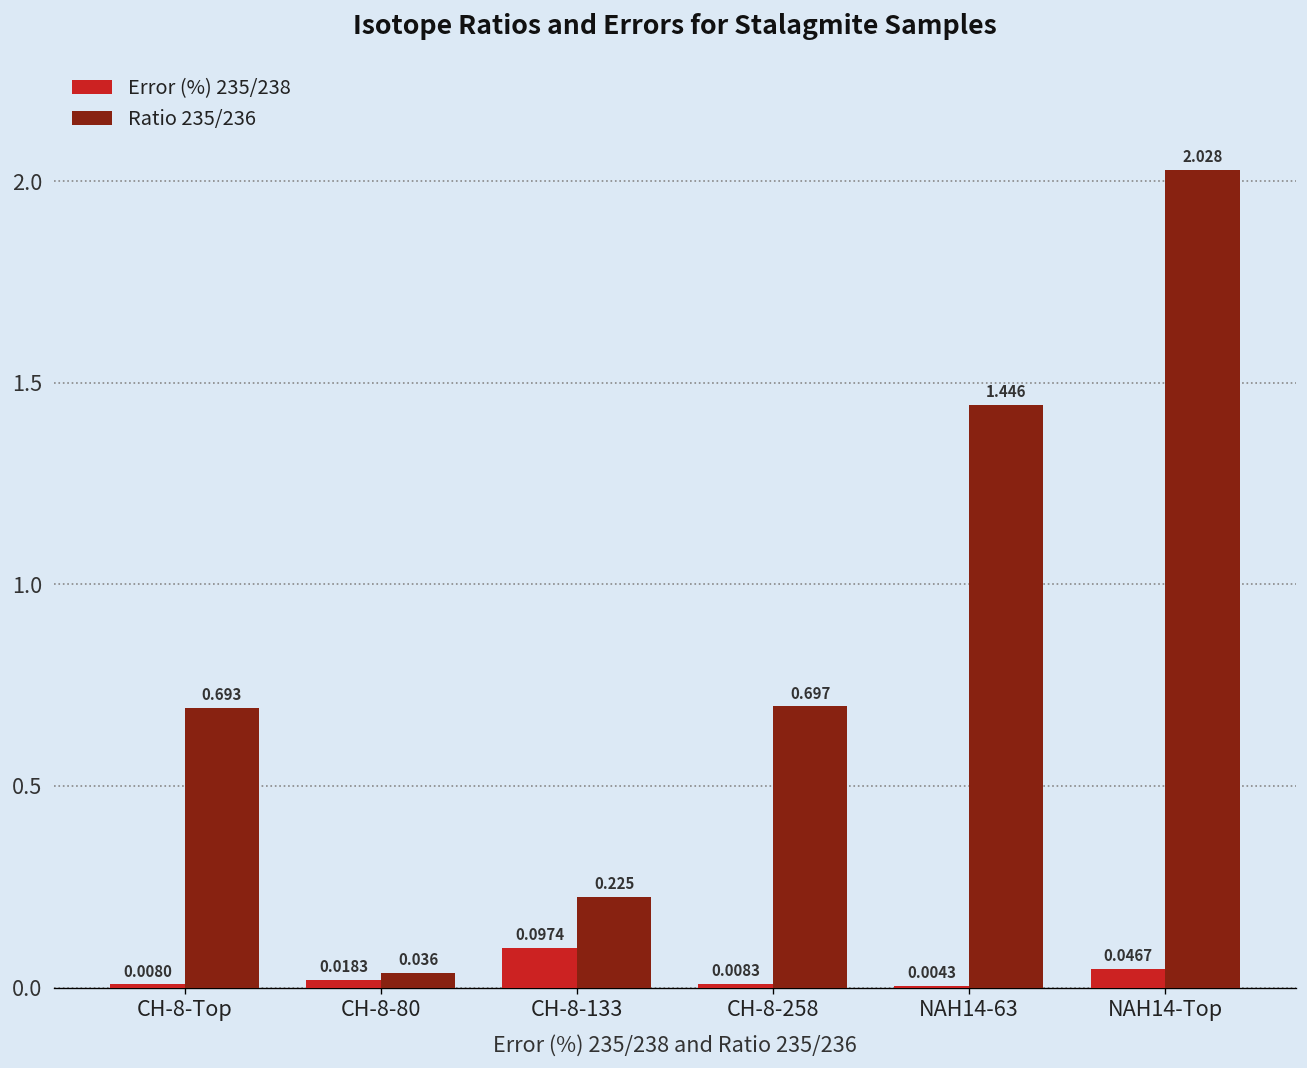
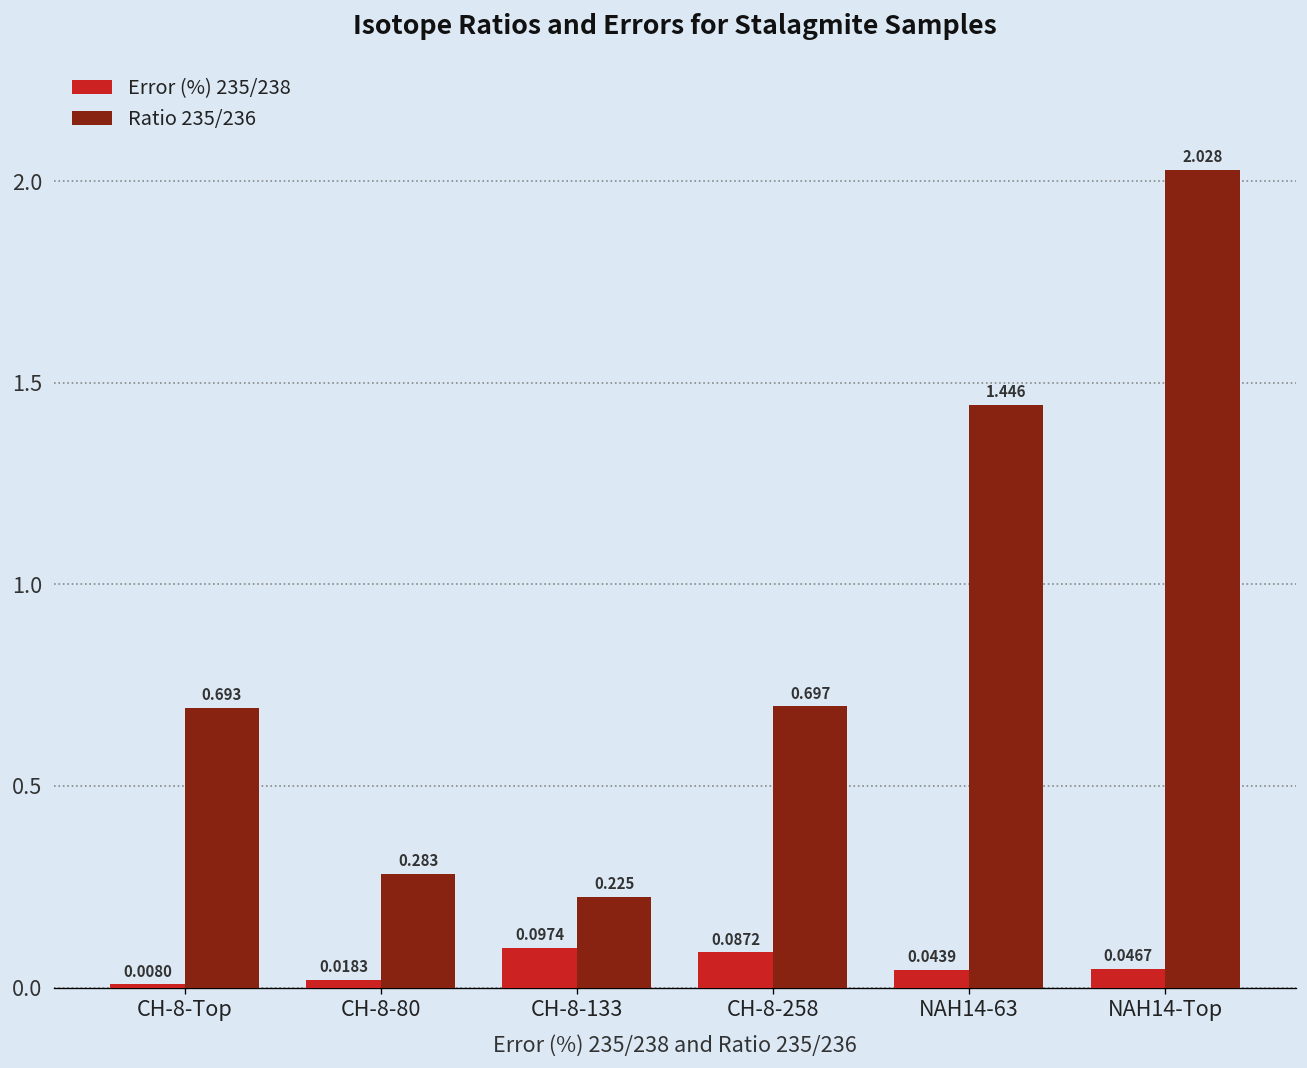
Ratio 235/236, CH-8-80: 0.036 -> 0.283
Error (%) 235/238, CH-8-258: 0.0083 -> 0.0872
Error (%) 235/238, NAH14-63: 0.0043 -> 0.0439
